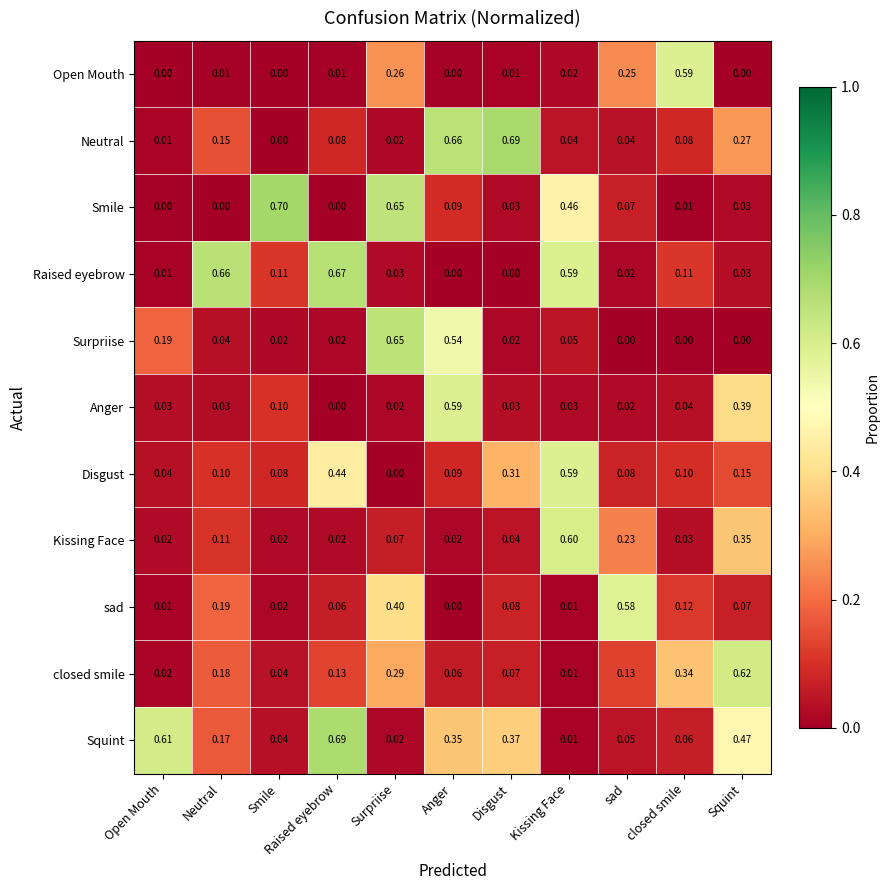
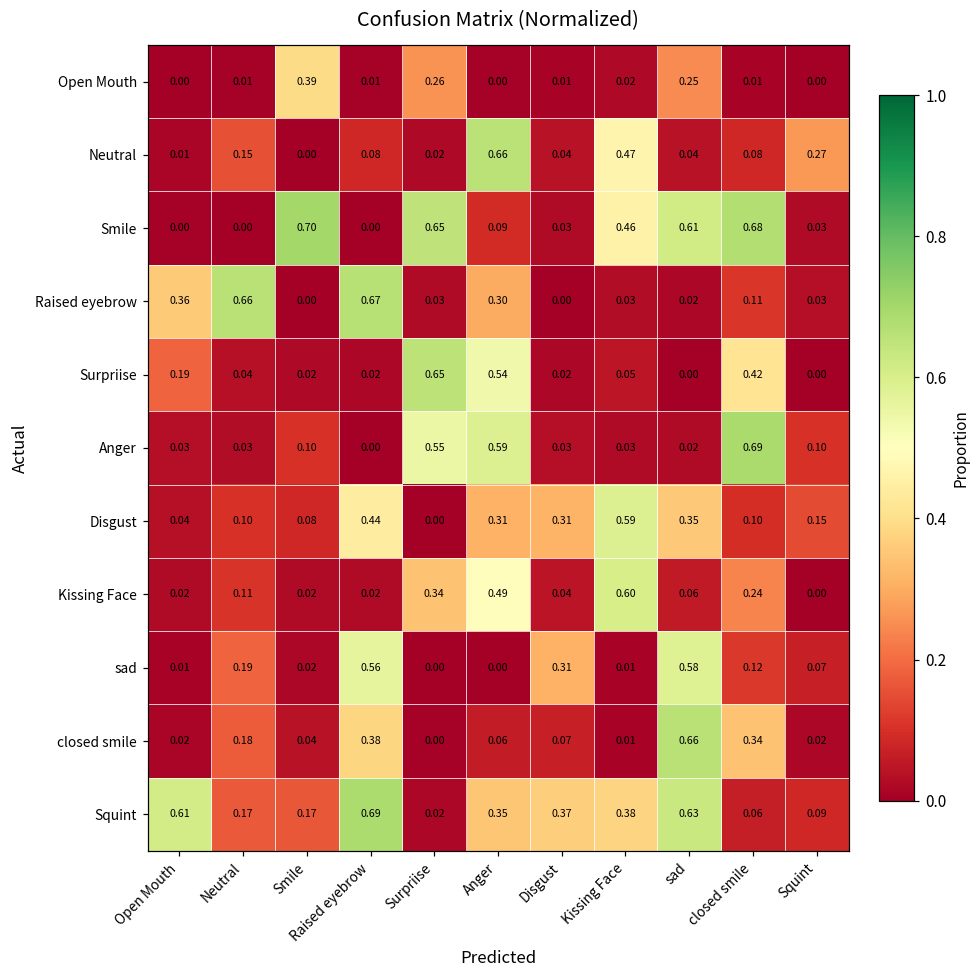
Open Mouth, Smile: 0.00 -> 0.39
Open Mouth, closed smile: 0.59 -> 0.01
Neutral, Disgust: 0.69 -> 0.04
Neutral, Kissing Face: 0.04 -> 0.47
Smile, sad: 0.07 -> 0.61
Smile, closed smile: 0.01 -> 0.68
Raised eyebrow, Open Mouth: 0.01 -> 0.36
Raised eyebrow, Smile: 0.11 -> 0.00
Raised eyebrow, Anger: 0.00 -> 0.30
Raised eyebrow, Kissing Face: 0.59 -> 0.03
Surpriise, closed smile: 0.00 -> 0.42
Anger, Surpriise: 0.02 -> 0.55
Anger, closed smile: 0.04 -> 0.69
Anger, Squint: 0.39 -> 0.10
Disgust, Anger: 0.09 -> 0.31
Disgust, sad: 0.08 -> 0.35
Kissing Face, Surpriise: 0.07 -> 0.34
Kissing Face, Anger: 0.02 -> 0.49
Kissing Face, sad: 0.23 -> 0.06
Kissing Face, closed smile: 0.03 -> 0.24
Kissing Face, Squint: 0.35 -> 0.00
sad, Raised eyebrow: 0.06 -> 0.56
sad, Surpriise: 0.40 -> 0.00
sad, Disgust: 0.08 -> 0.31
closed smile, Raised eyebrow: 0.13 -> 0.38
closed smile, Surpriise: 0.29 -> 0.00
closed smile, sad: 0.13 -> 0.66
closed smile, Squint: 0.62 -> 0.02
Squint, Smile: 0.04 -> 0.17
Squint, Kissing Face: 0.01 -> 0.38
Squint, sad: 0.05 -> 0.63
Squint, Squint: 0.47 -> 0.09
